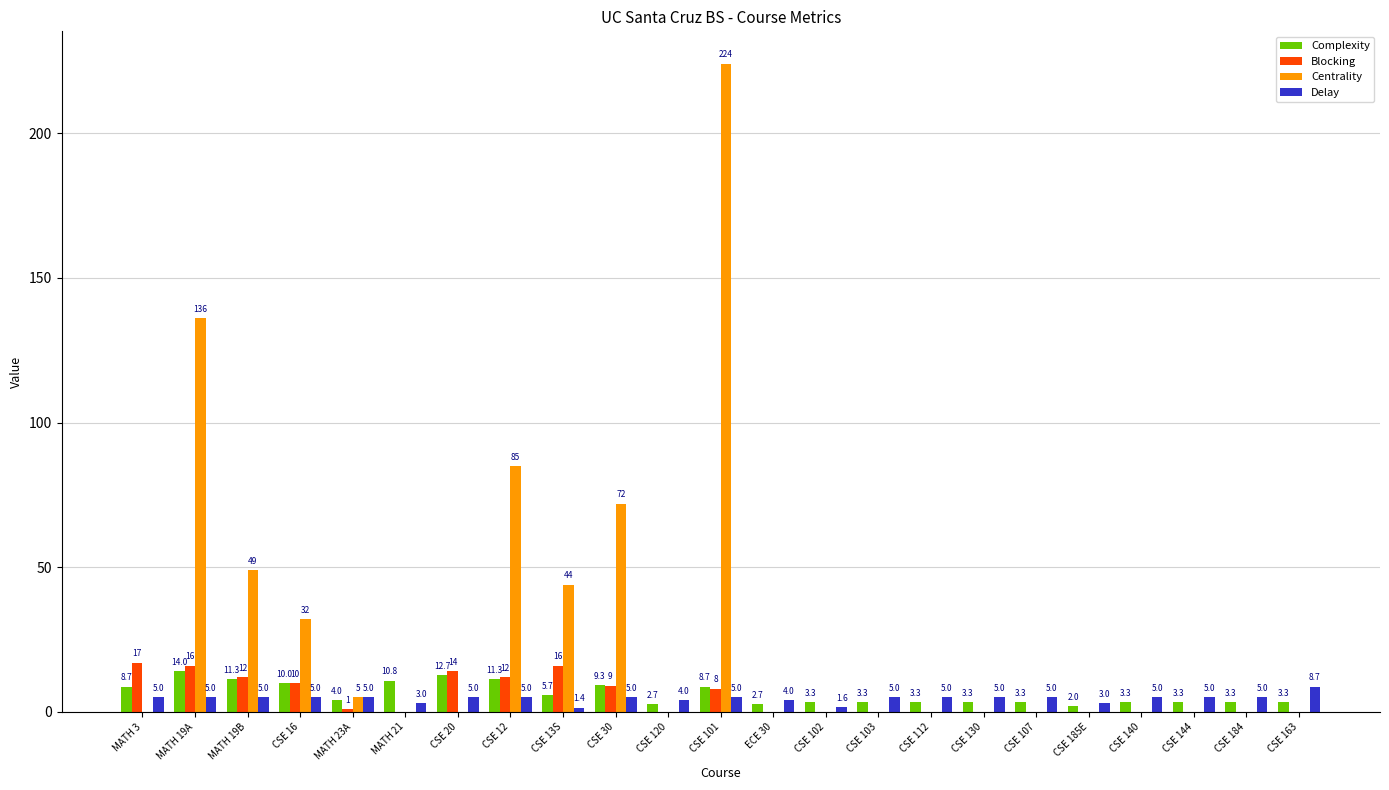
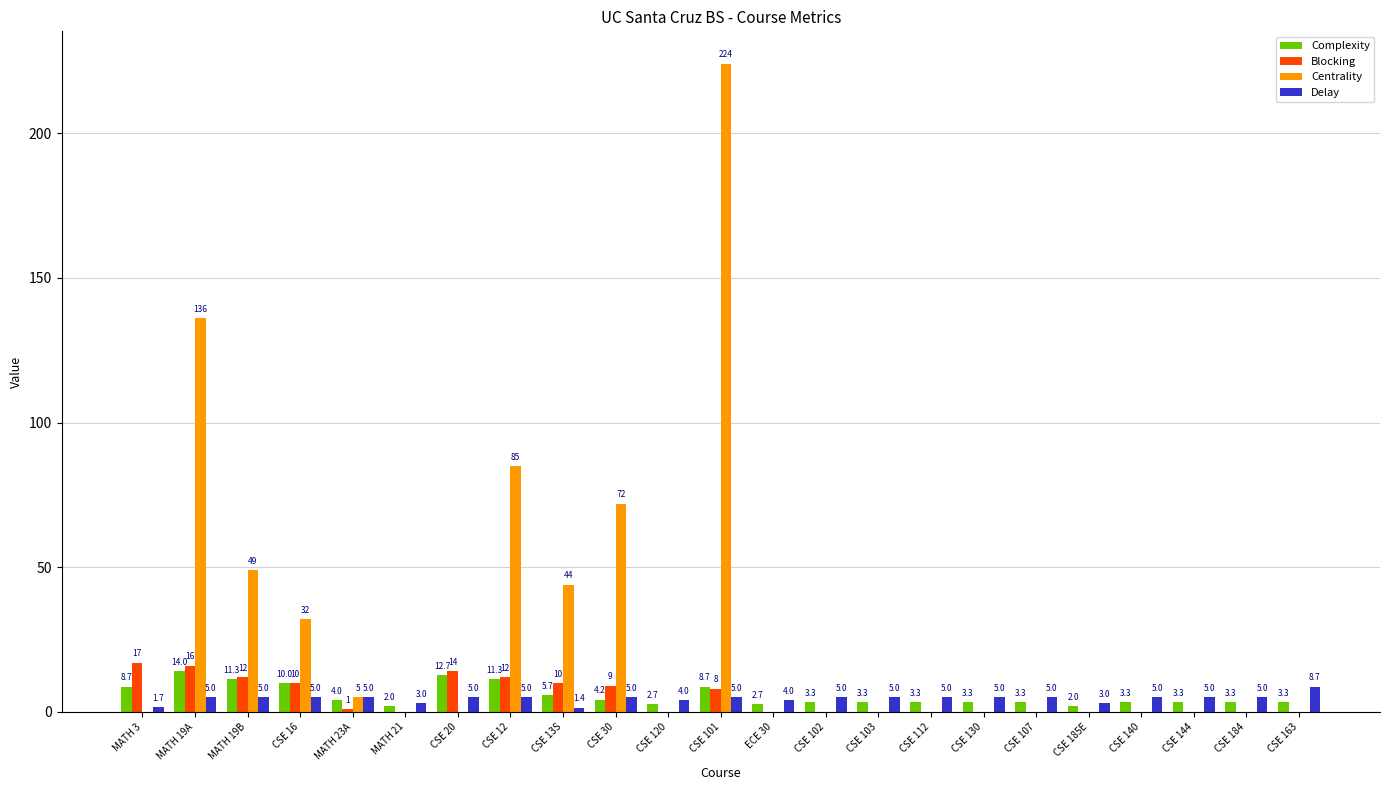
Delay, MATH 3: 5.0 -> 1.7
Complexity, MATH 21: 10.8 -> 2.0
Blocking, CSE 13S: 16 -> 10
Complexity, CSE 30: 9.3 -> 4.2
Delay, CSE 102: 1.6 -> 5.0
